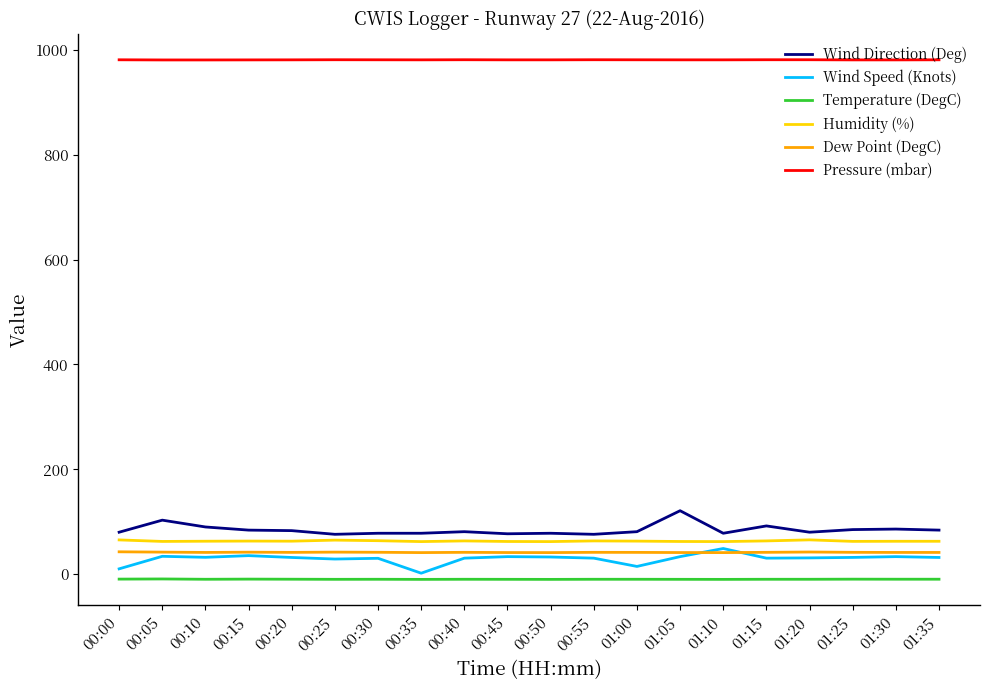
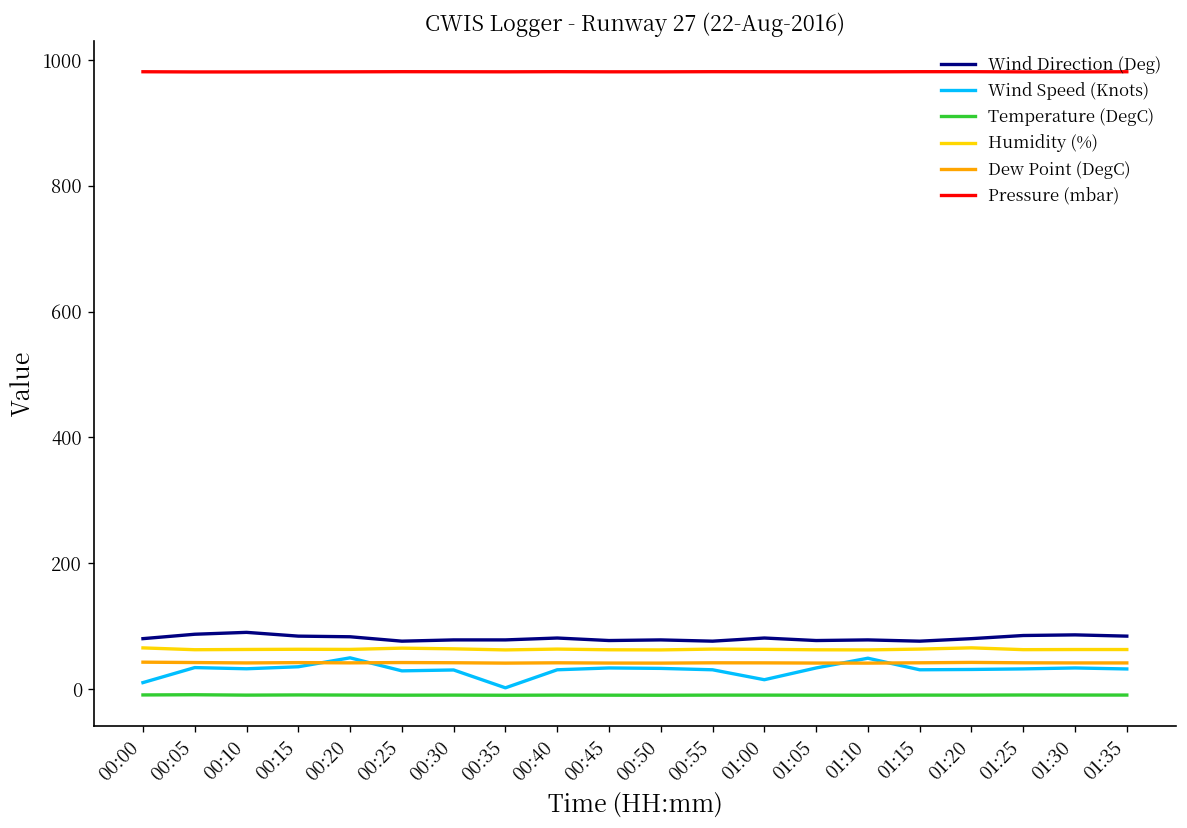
Wind Direction (Deg), 00:05: 100 -> 90
Wind Speed (Knots), 00:20: 30 -> 50
Wind Direction (Deg), 01:05: 120 -> 80
Wind Direction (Deg), 01:15: 90 -> 80
